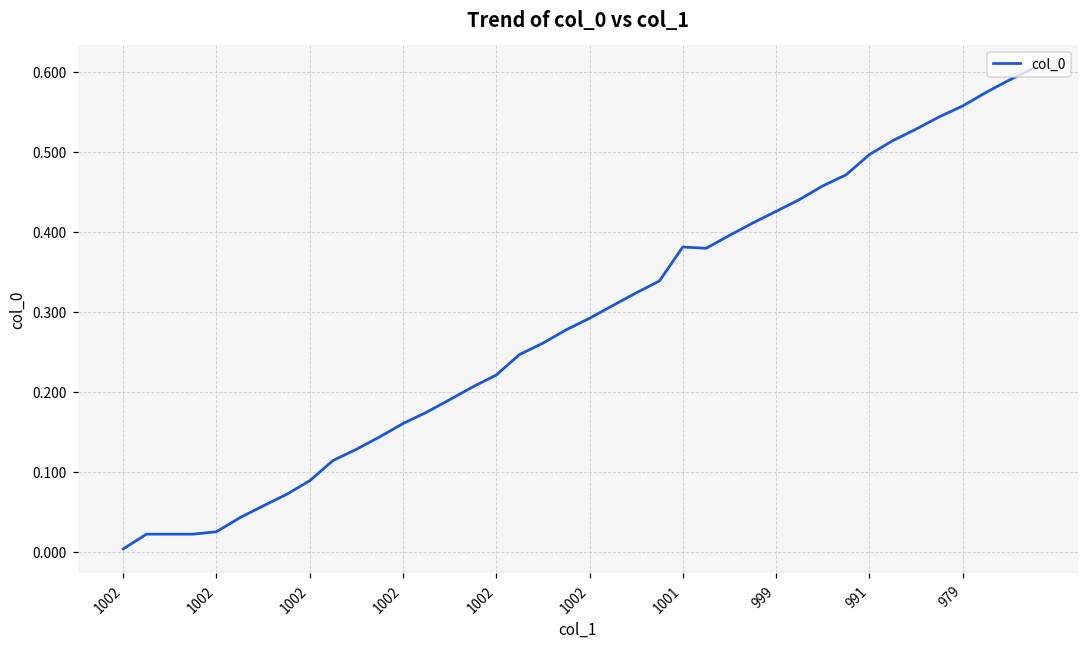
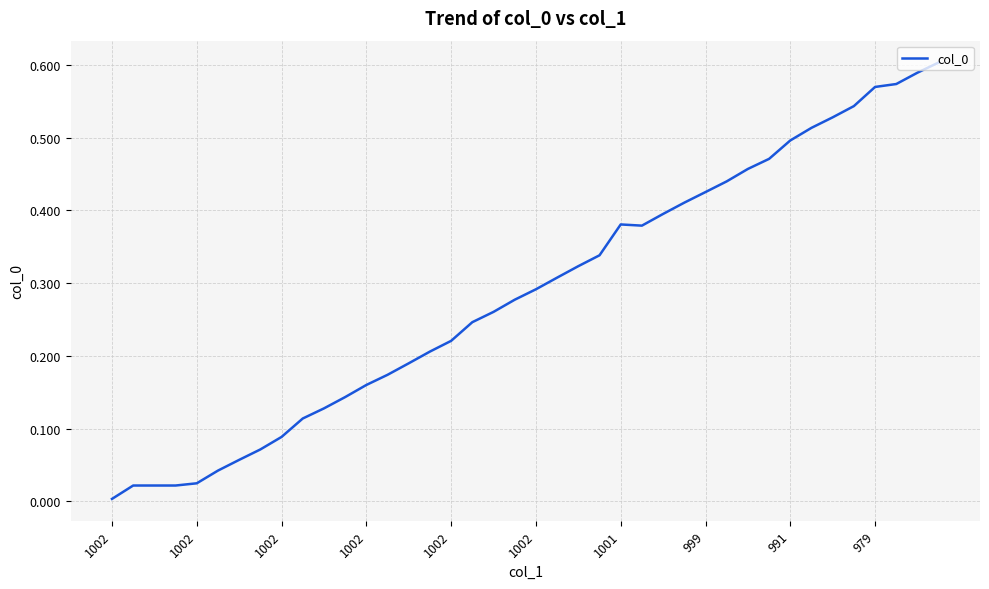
979: 0.56 -> 0.57
